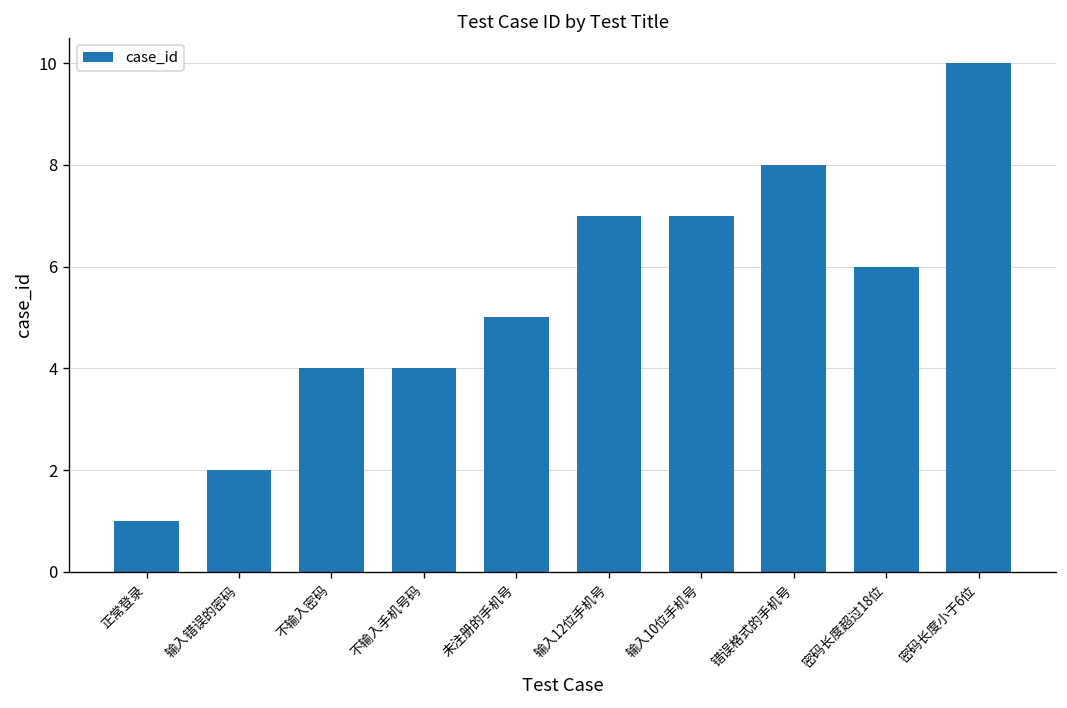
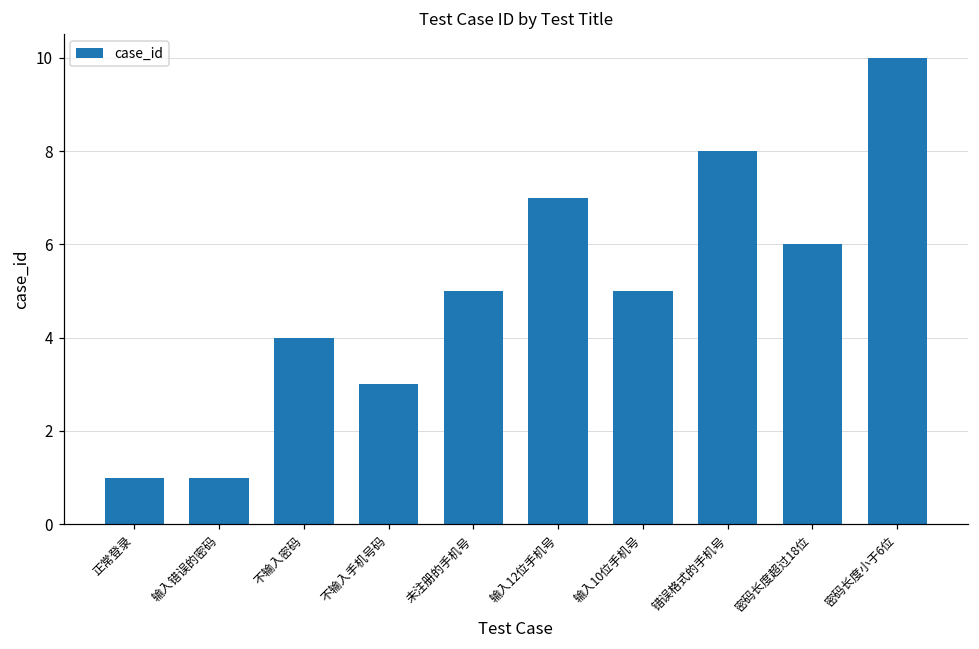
输入错误的密码: 2 -> 1
不输入手机号码: 4 -> 3
输入10位手机号: 7 -> 5
